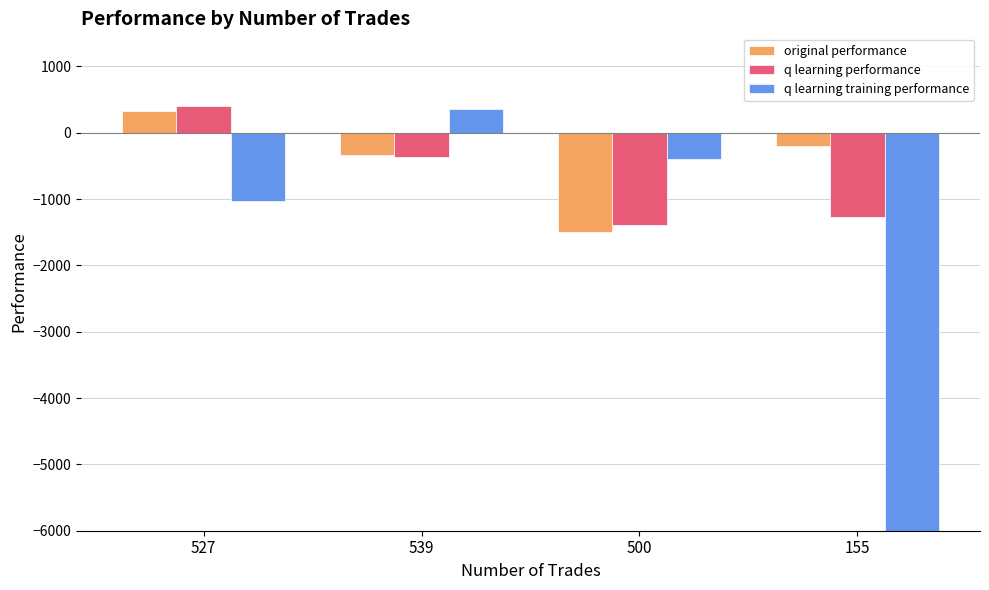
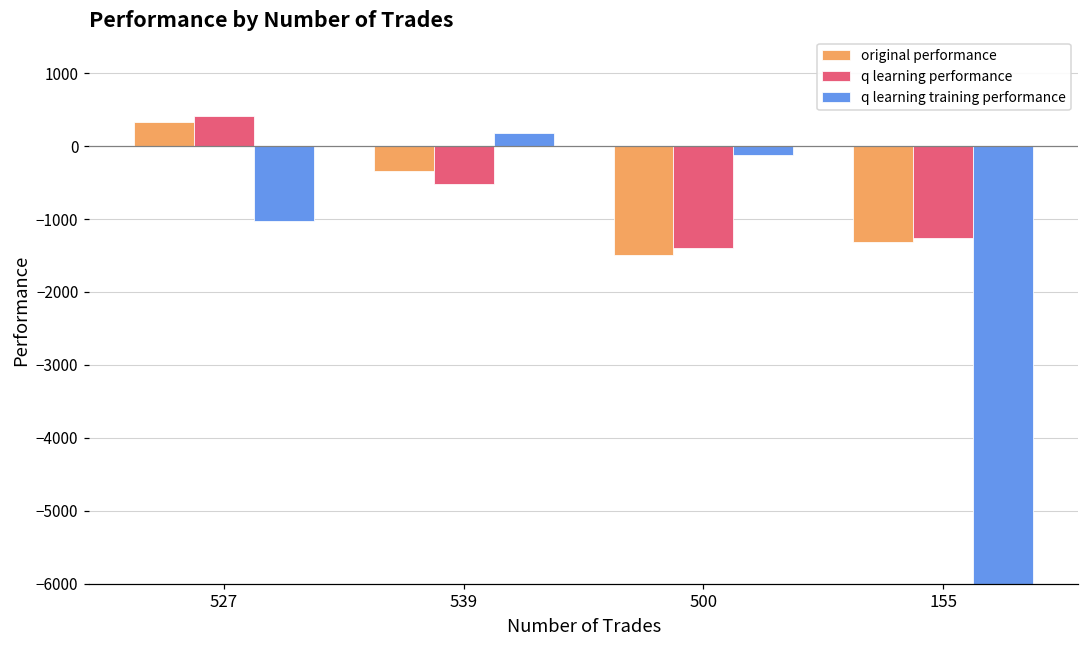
q learning performance, 539: -400 -> -500
q learning training performance, 539: 400 -> 200
q learning training performance, 500: -400 -> -100
original performance, 155: -200 -> -1300
